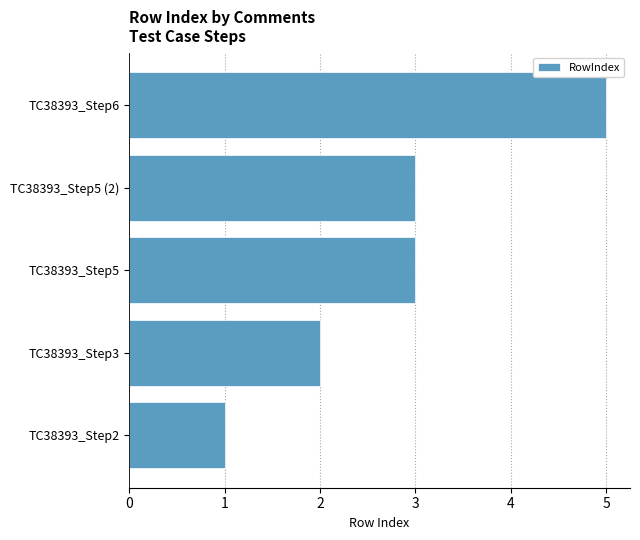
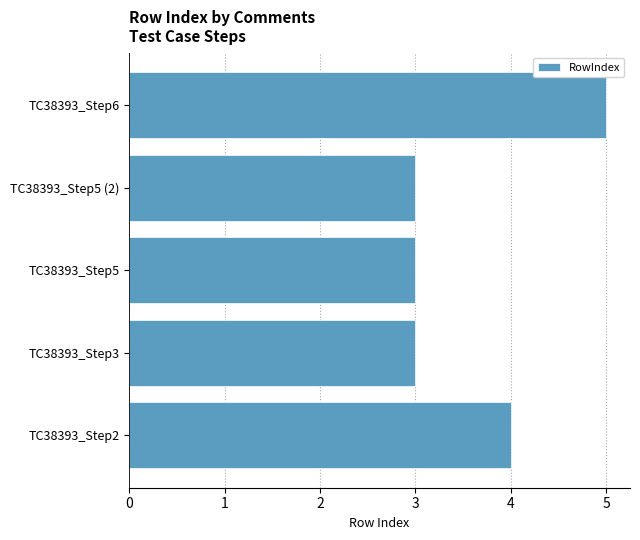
TC38393_Step3: 2 -> 3
TC38393_Step2: 1 -> 4
